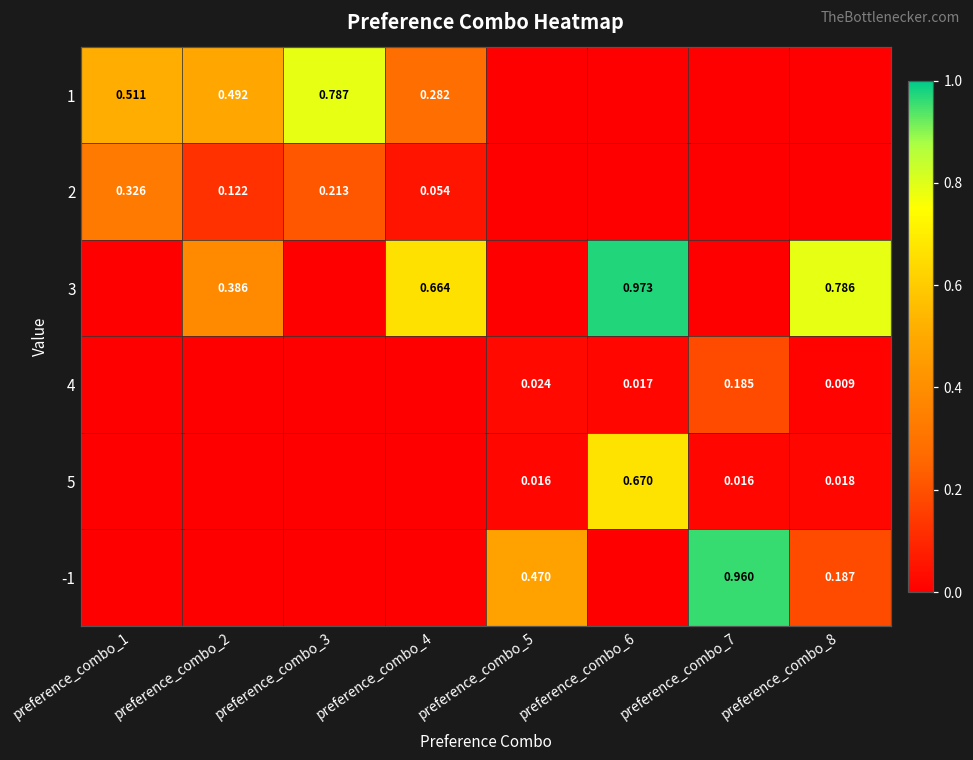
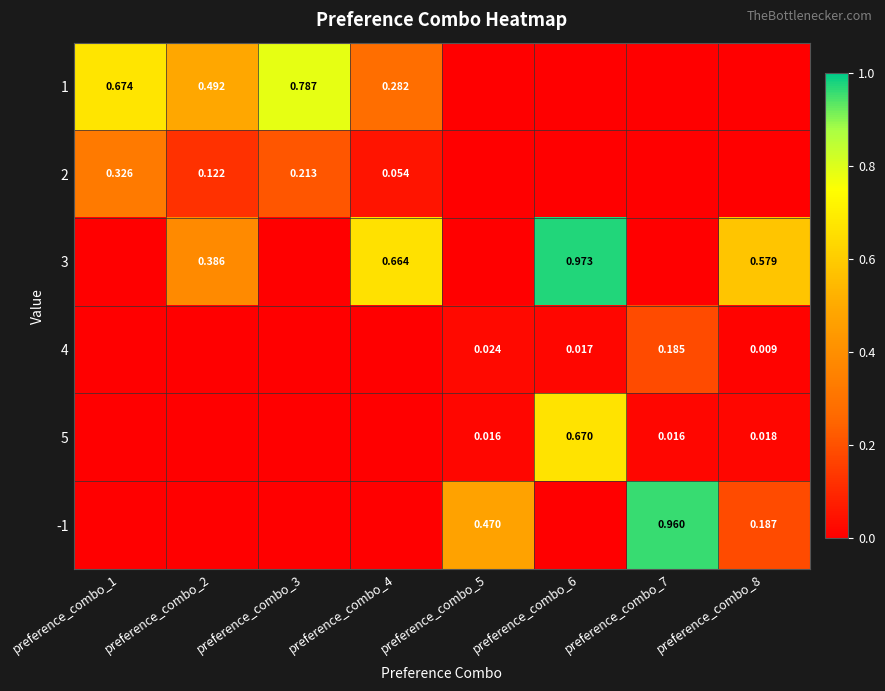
1, preference_combo_1: 0.511 -> 0.674
3, preference_combo_8: 0.786 -> 0.579
